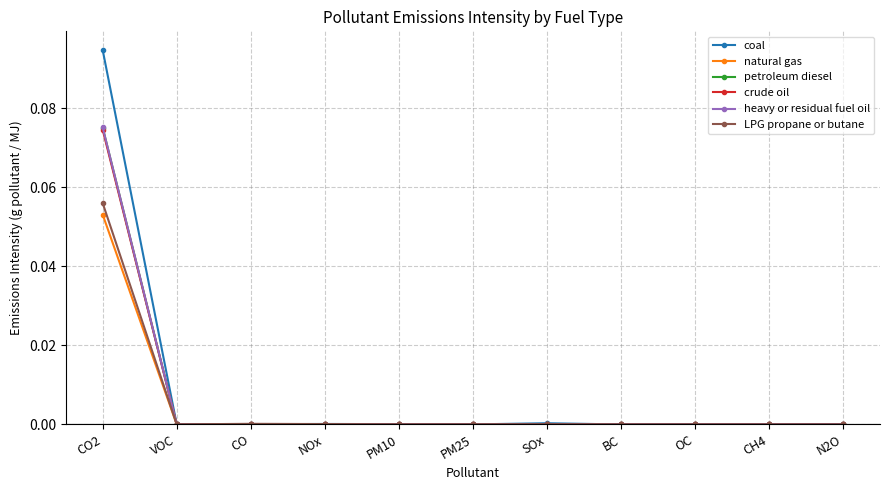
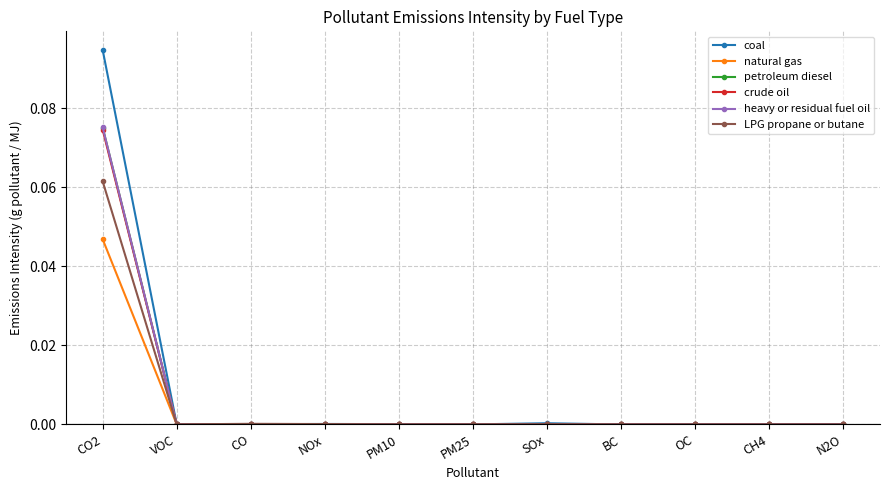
natural gas, CO2: 0.053 -> 0.047
LPG propane or butane, CO2: 0.056 -> 0.061
